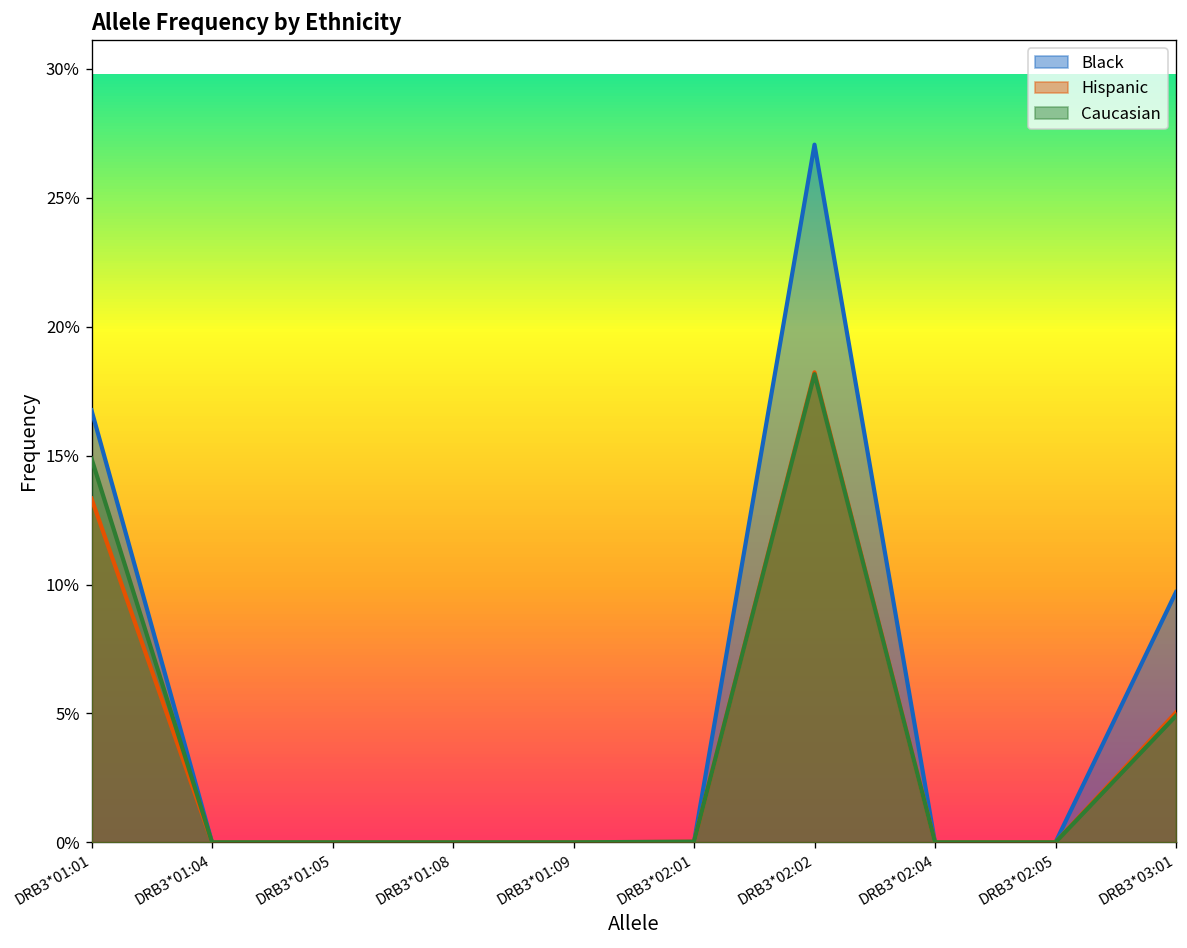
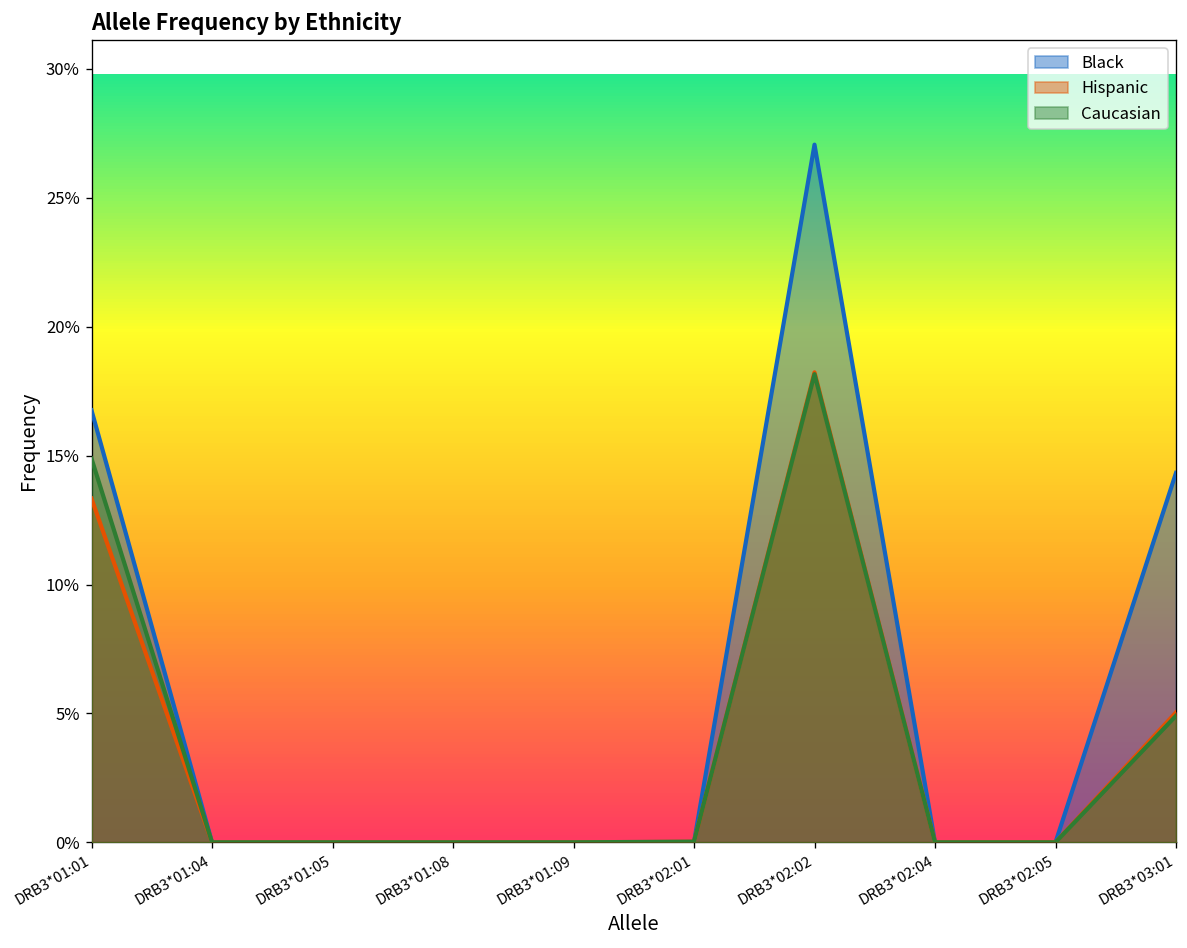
Black, DRB3*03:01: 9.7% -> 14.3%
